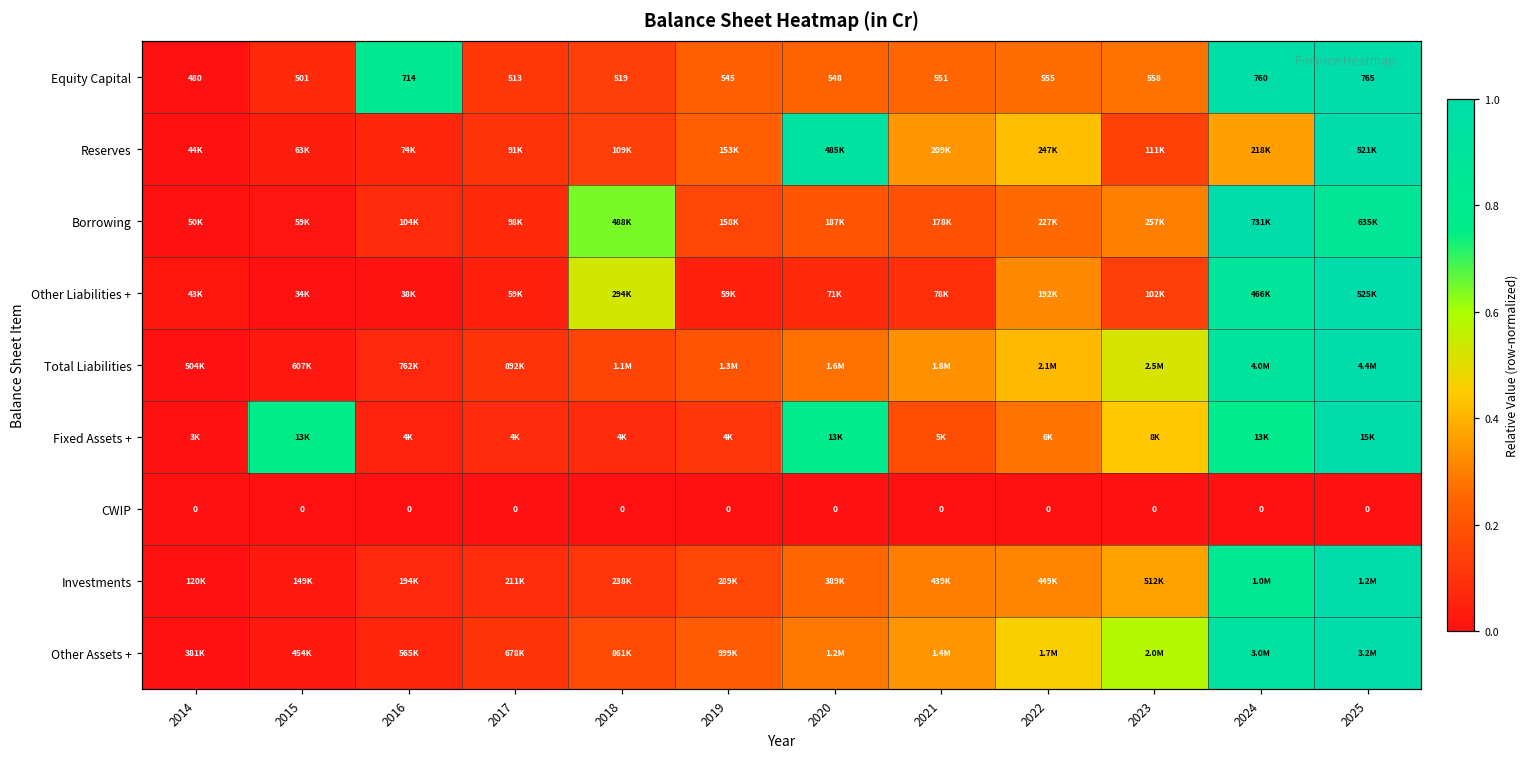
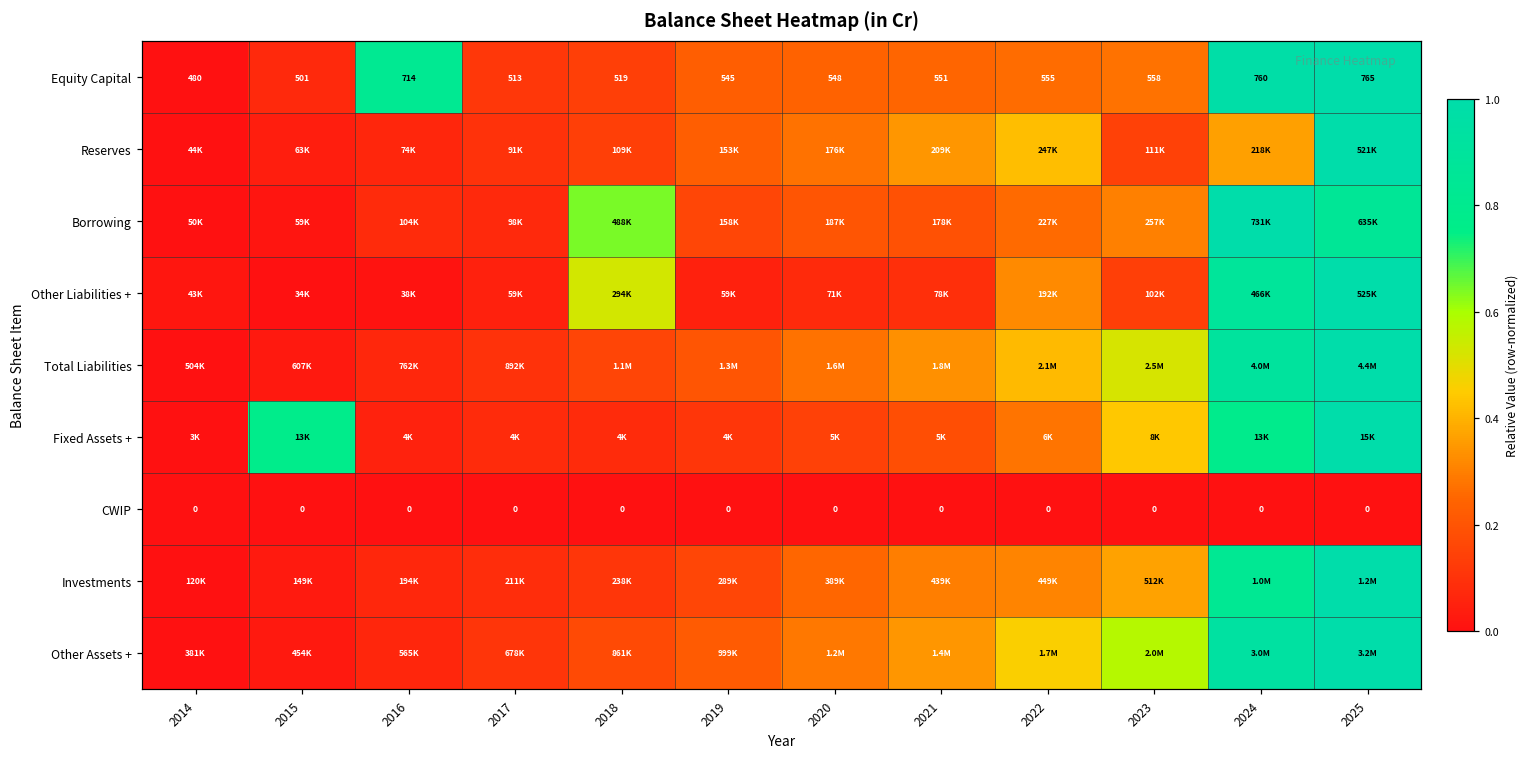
Reserves, 2020: 485K -> 176K
Fixed Assets +, 2020: 13K -> 5K
